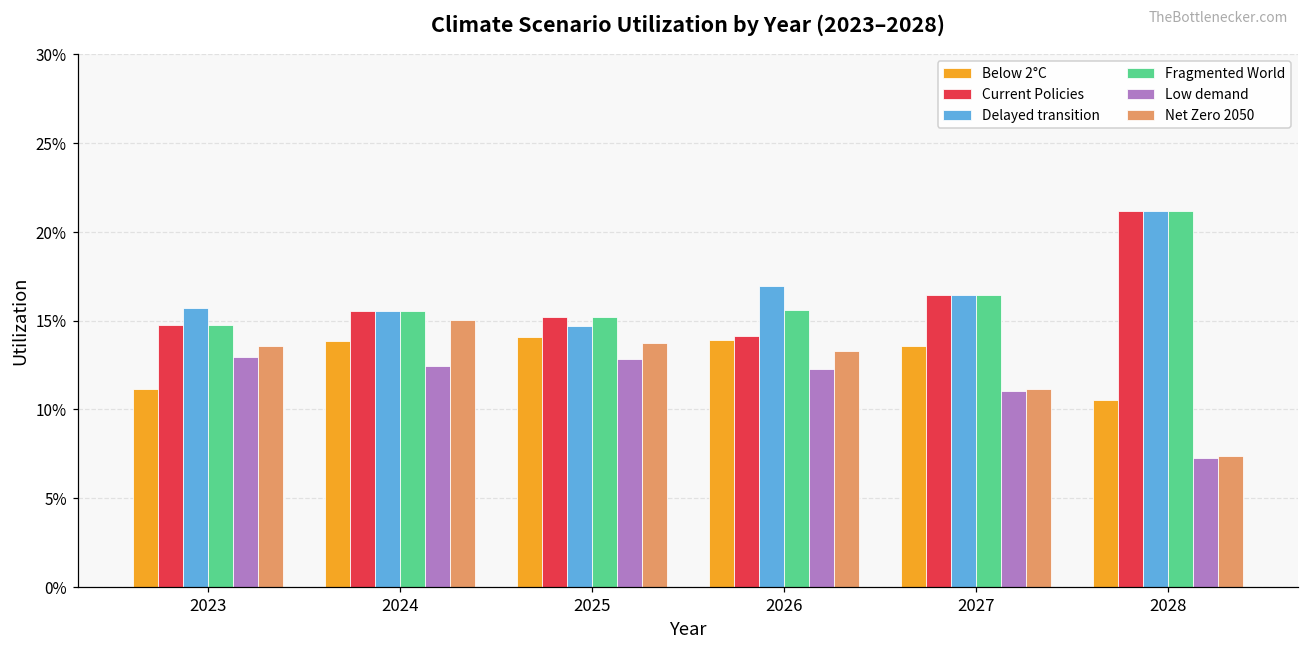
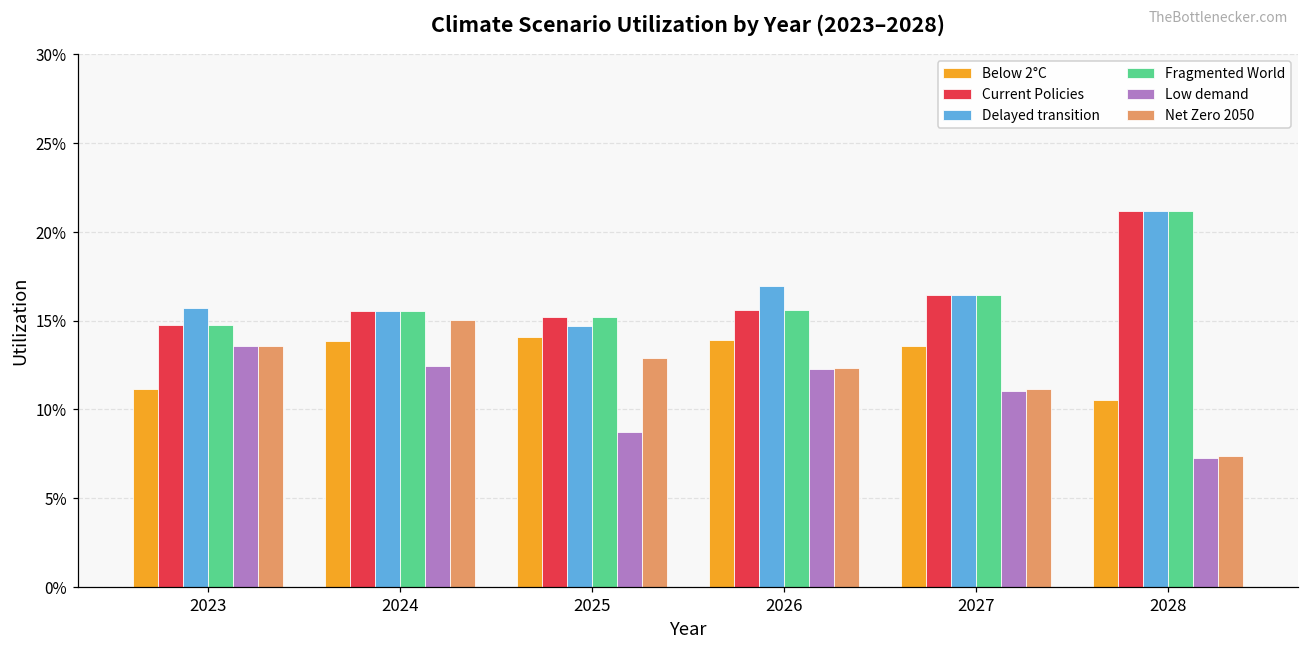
Low demand, 2023: 13.0% -> 13.6%
Low demand, 2025: 12.8% -> 8.7%
Net Zero 2050, 2025: 13.7% -> 12.9%
Current Policies, 2026: 14.1% -> 15.6%
Net Zero 2050, 2026: 13.3% -> 12.3%
